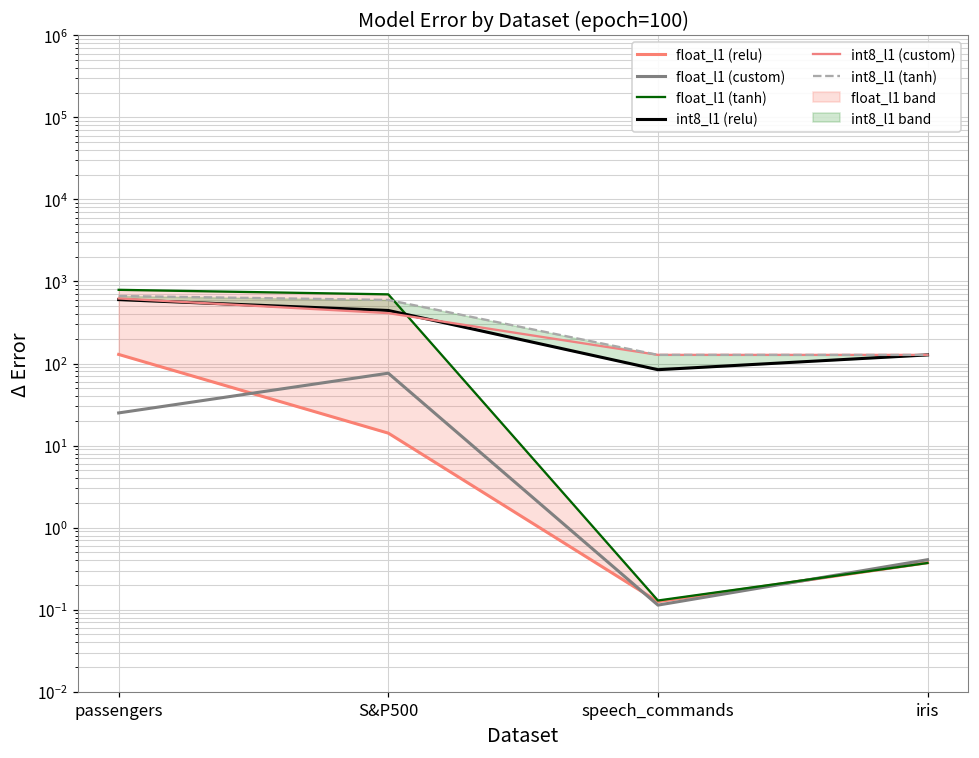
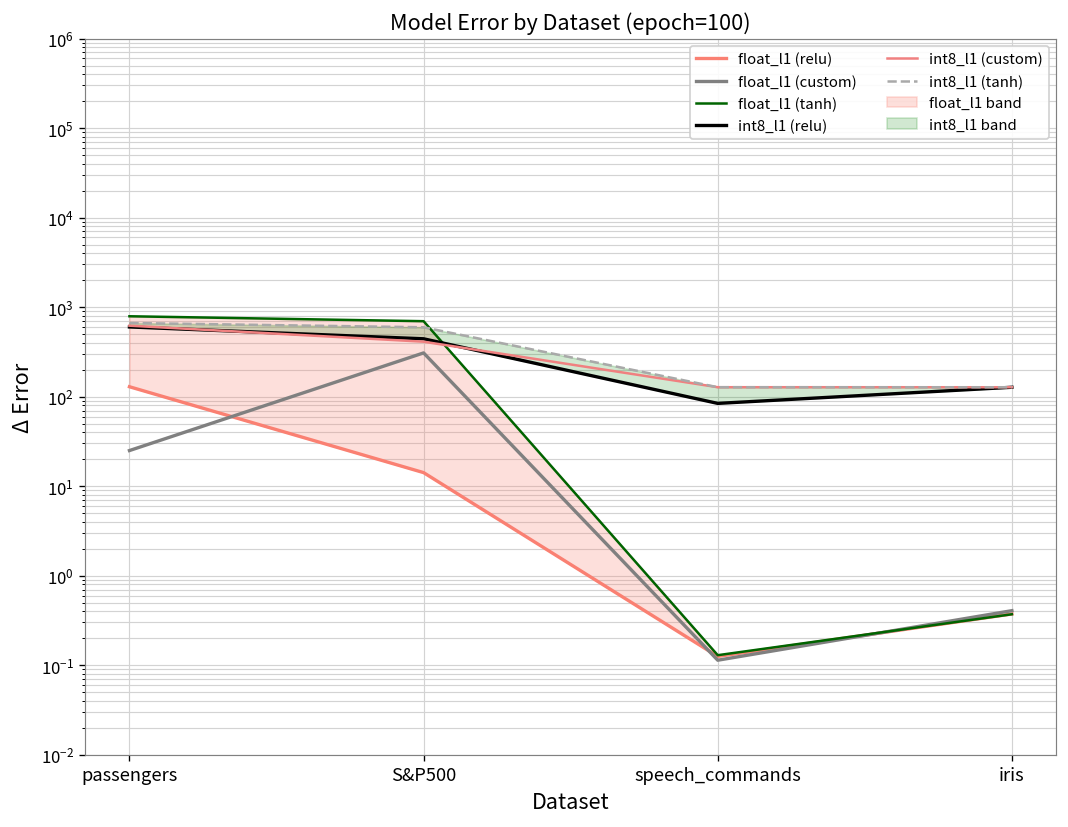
float_l1 (custom), S&P500: 80 -> 310
